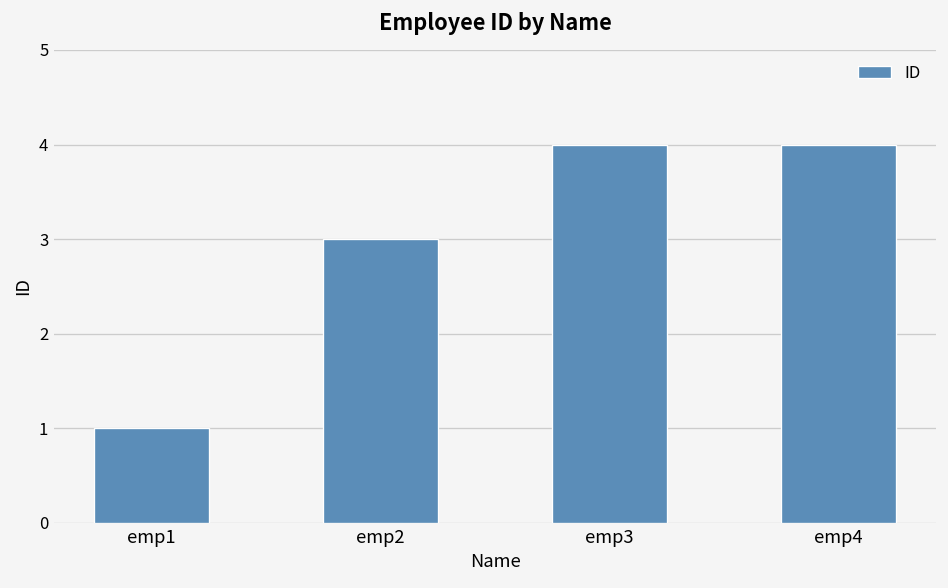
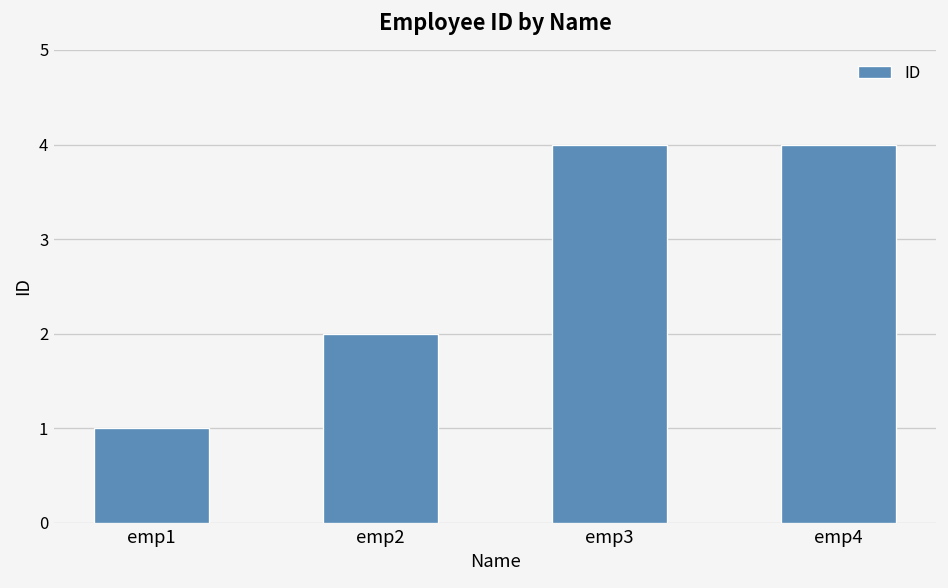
emp2: 3 -> 2
